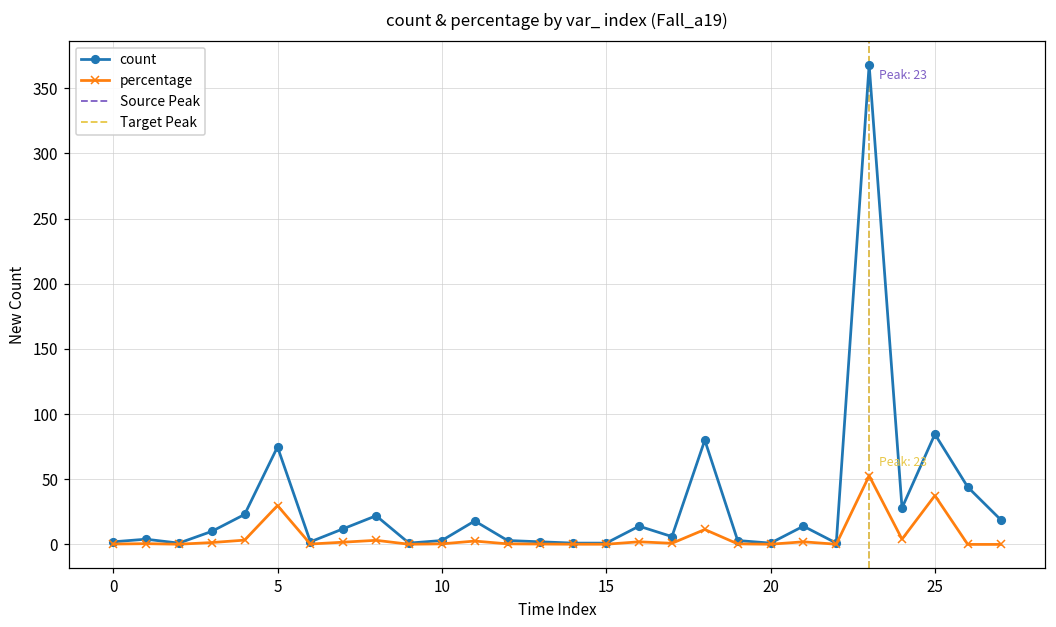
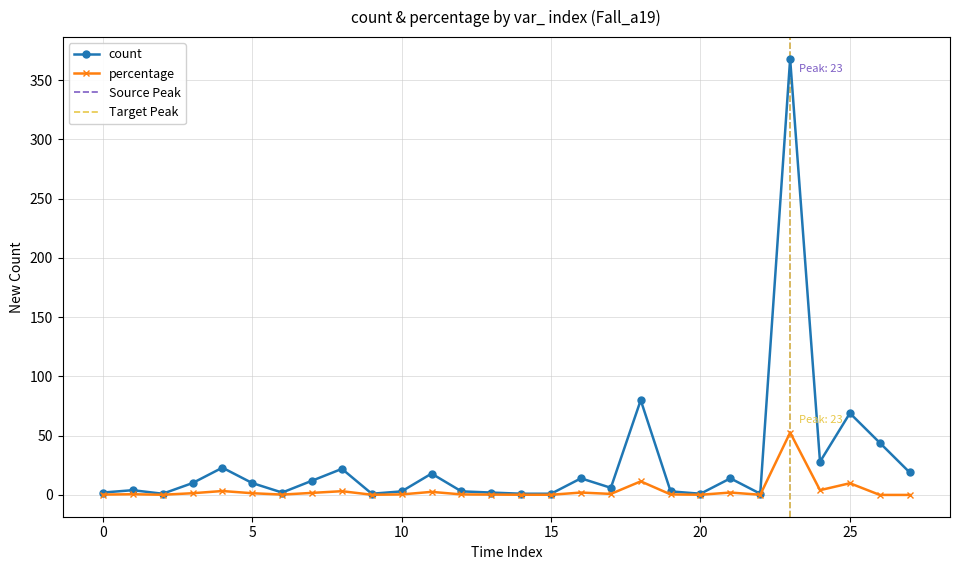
count, 5: 75 -> 10
percentage, 5: 30 -> 1
count, 25: 85 -> 69
percentage, 25: 37 -> 10
